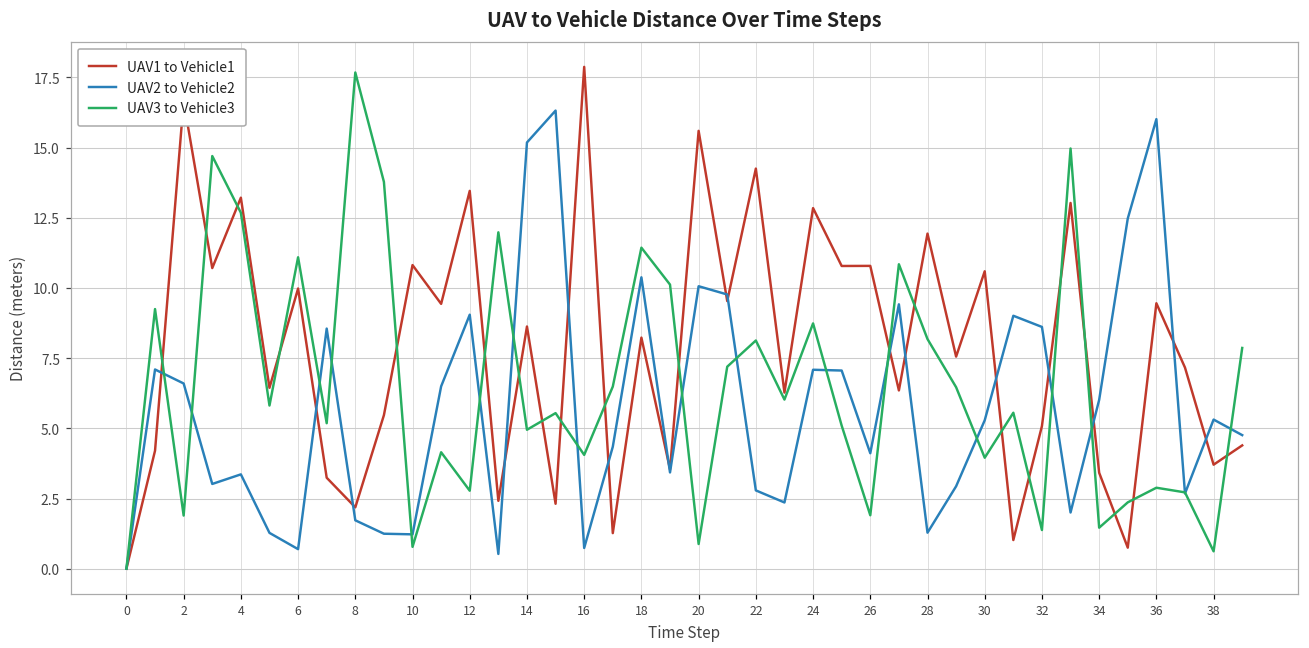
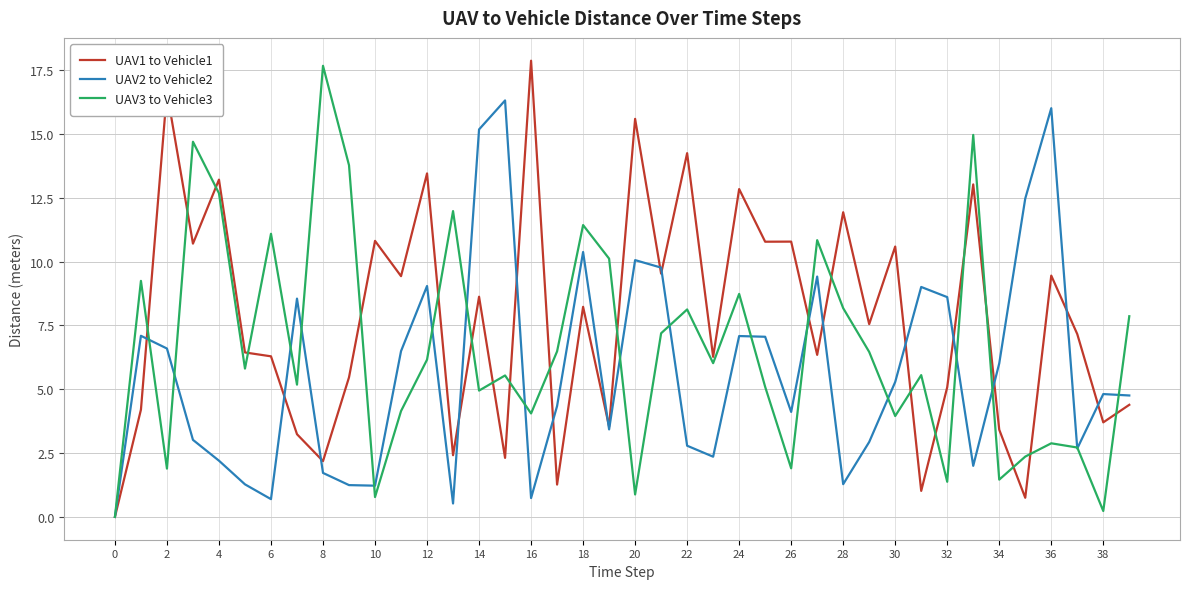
UAV2 to Vehicle2, 4: 3.4 -> 2.2
UAV1 to Vehicle1, 6: 10.0 -> 6.3
UAV3 to Vehicle3, 12: 2.8 -> 6.2
UAV2 to Vehicle2, 38: 5.3 -> 4.8
UAV3 to Vehicle3, 38: 0.6 -> 0.2
